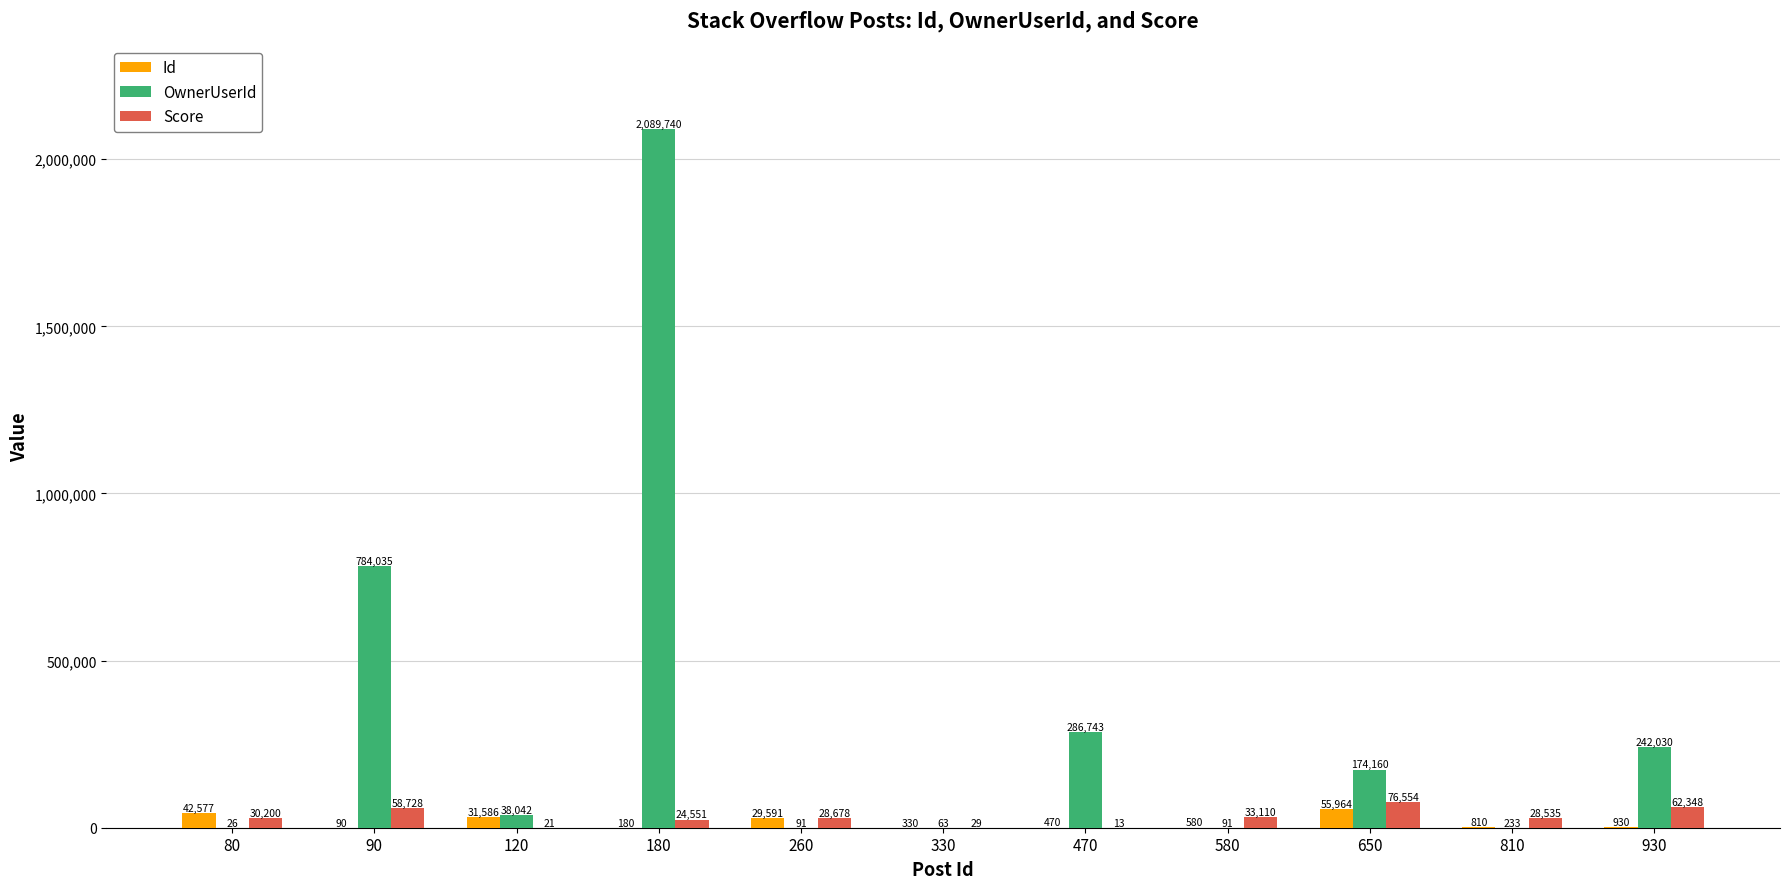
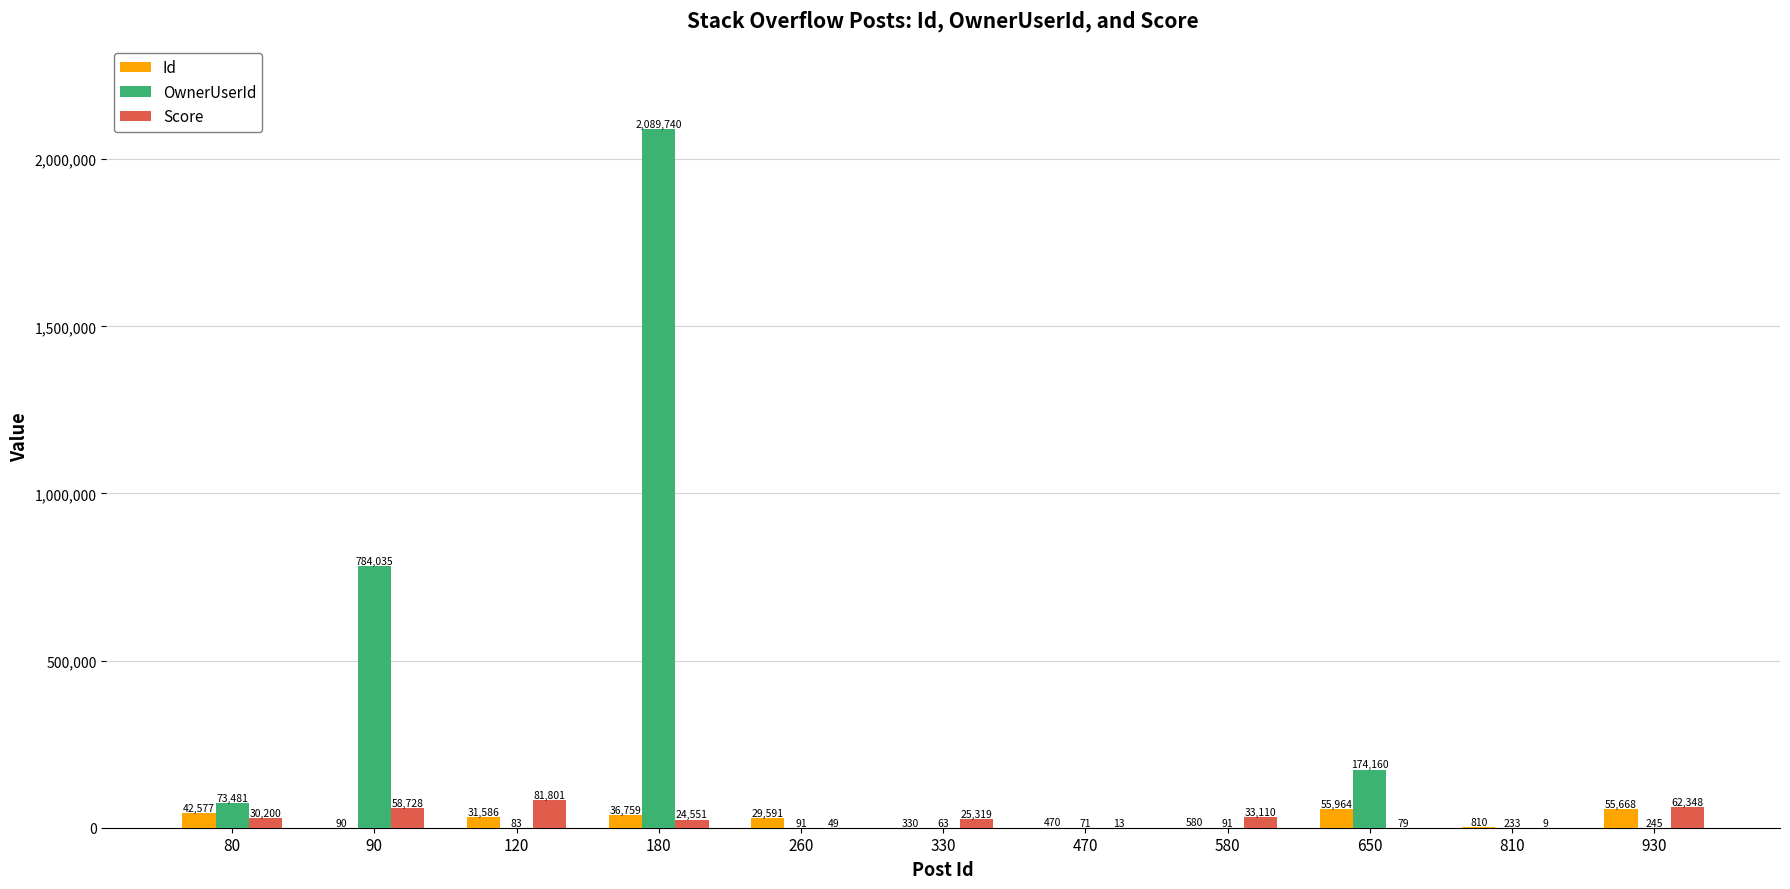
OwnerUserId, 80: 26 -> 73,481
OwnerUserId, 120: 38,042 -> 83
Score, 120: 21 -> 81,801
Id, 180: 180 -> 36,759
Score, 260: 28,678 -> 49
Score, 330: 29 -> 25,319
OwnerUserId, 470: 286,743 -> 71
Score, 650: 76,554 -> 79
Score, 810: 28,535 -> 9
Id, 930: 930 -> 55,668
OwnerUserId, 930: 242,030 -> 245
